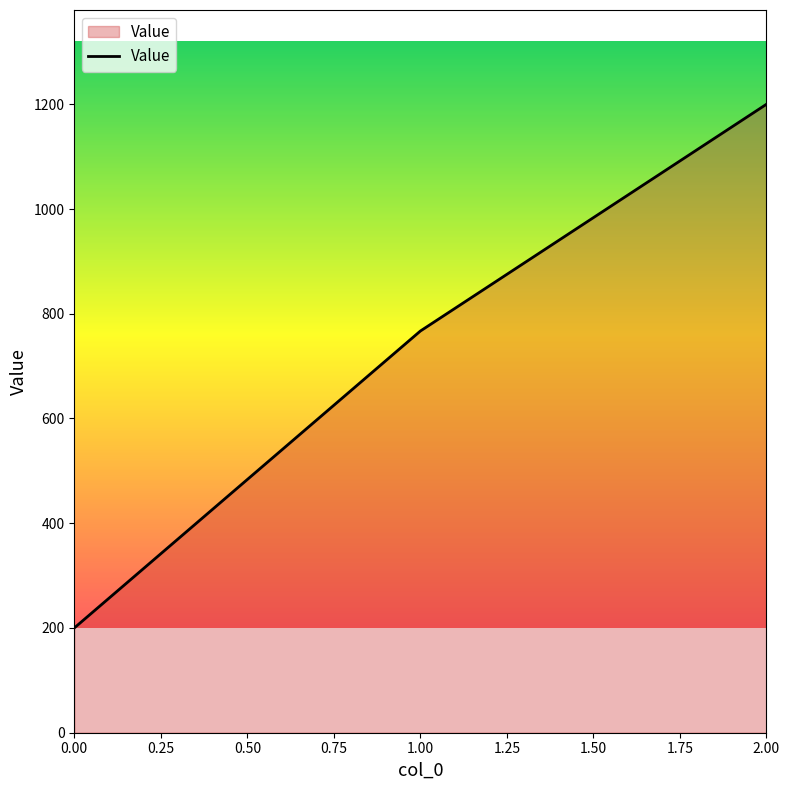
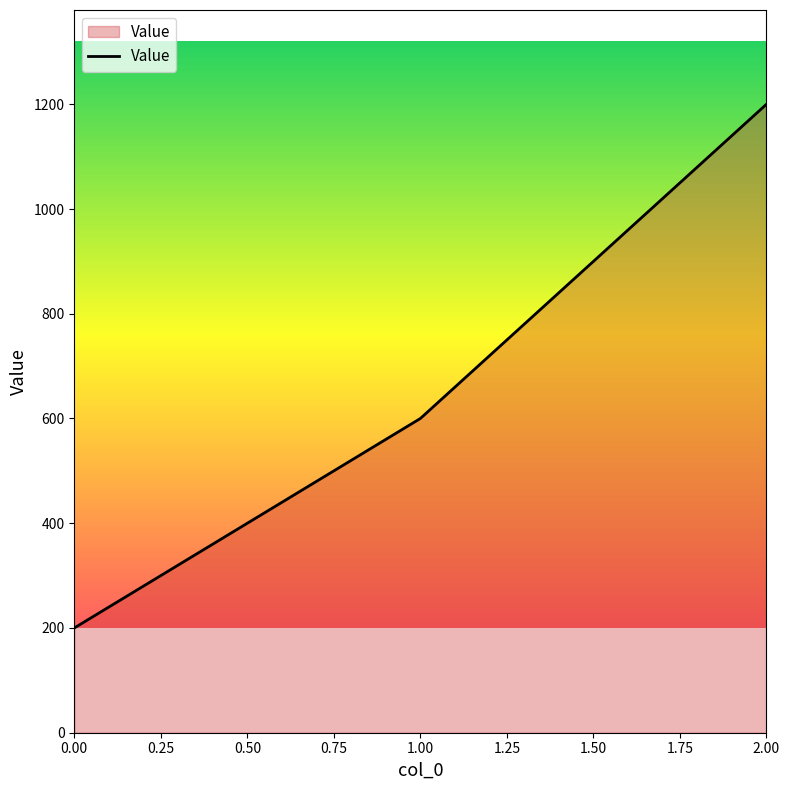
1.00: 770 -> 600
